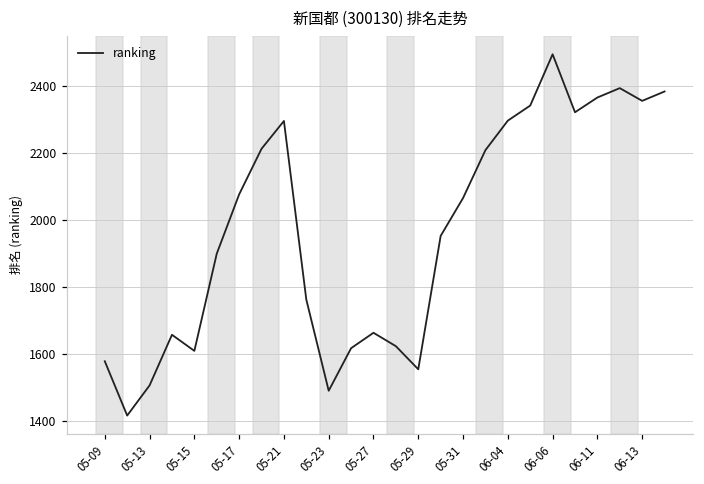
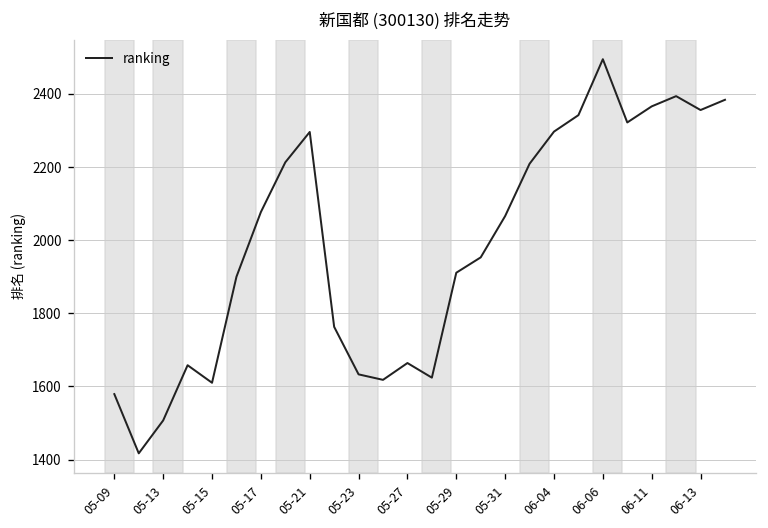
05-23: 1490 -> 1630
05-29: 1560 -> 1910
